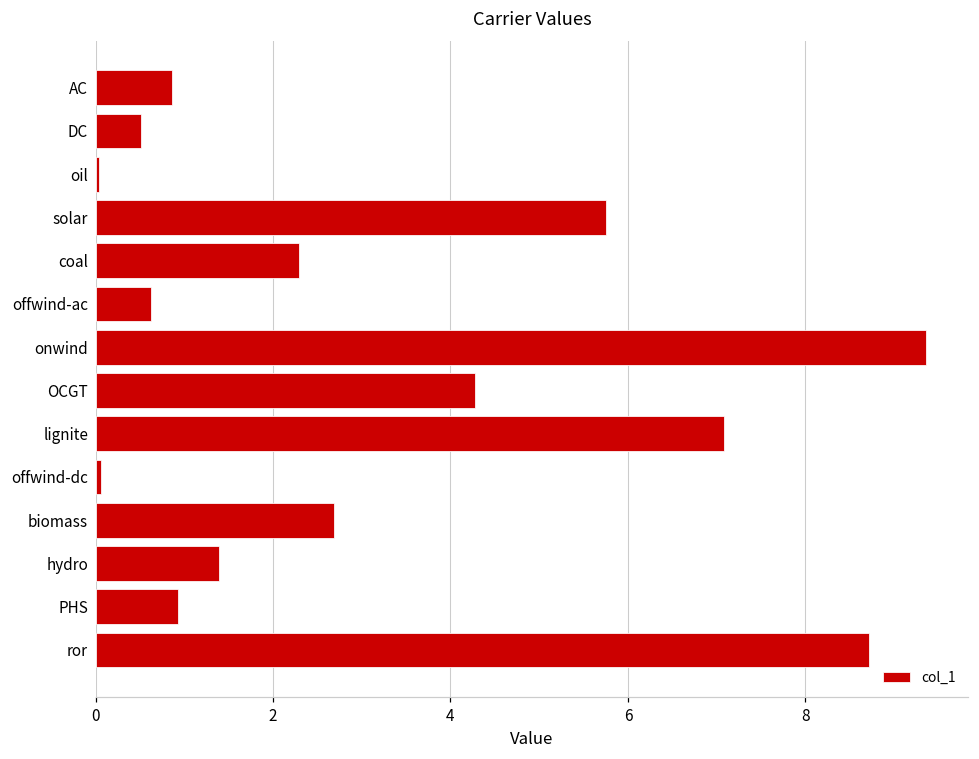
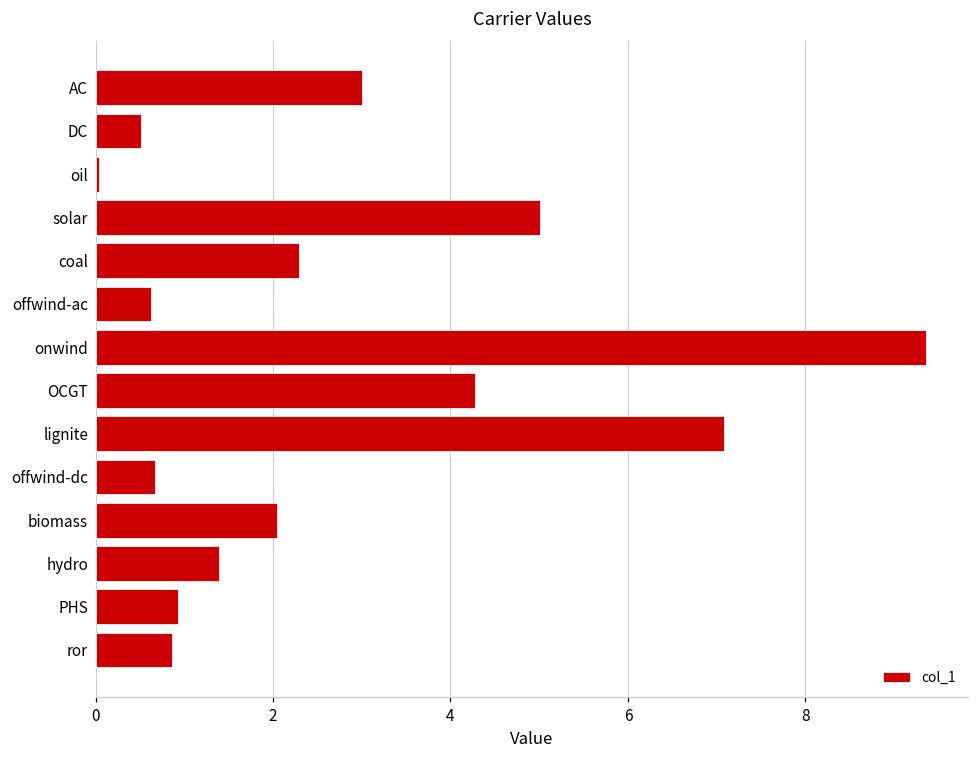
AC: 0.9 -> 3.0
solar: 5.8 -> 5.0
offwind-dc: 0.1 -> 0.7
biomass: 2.7 -> 2.0
ror: 8.7 -> 0.9
